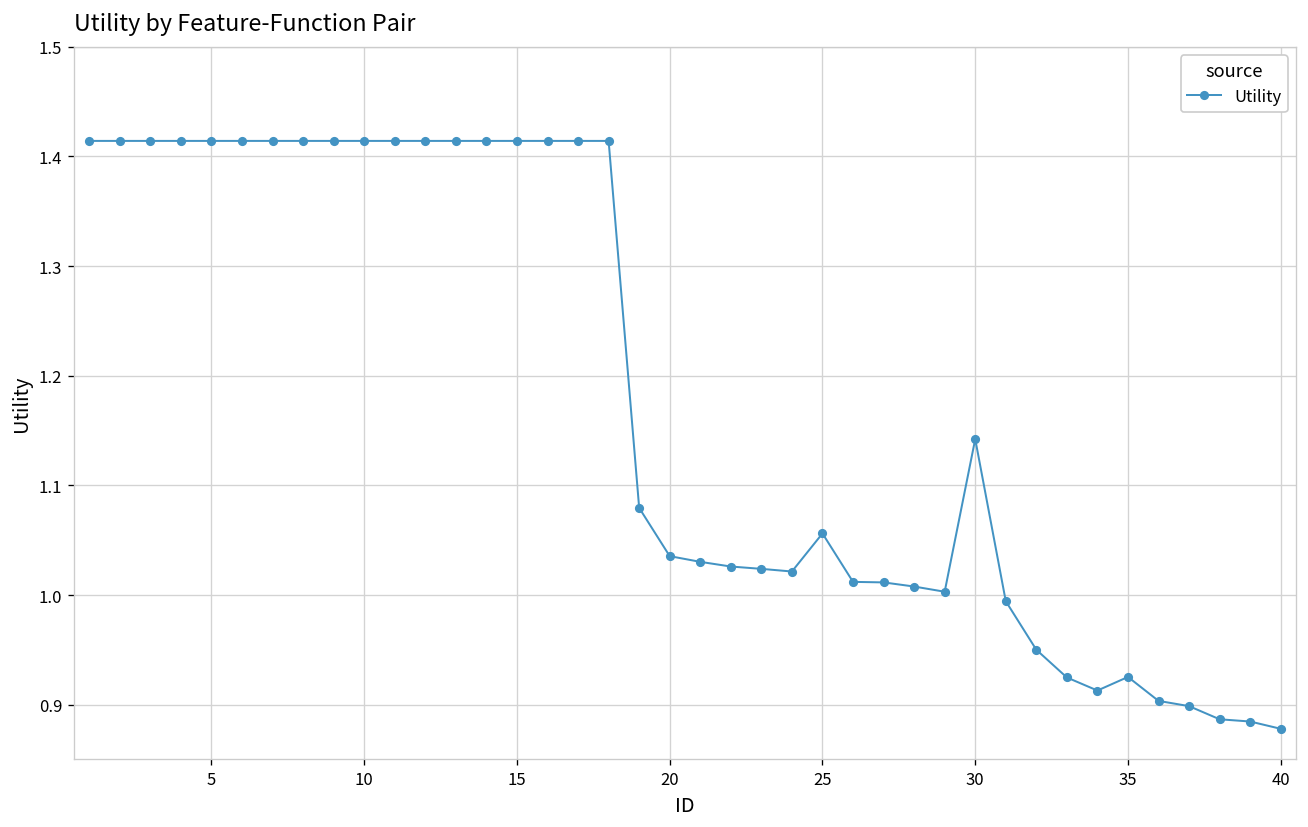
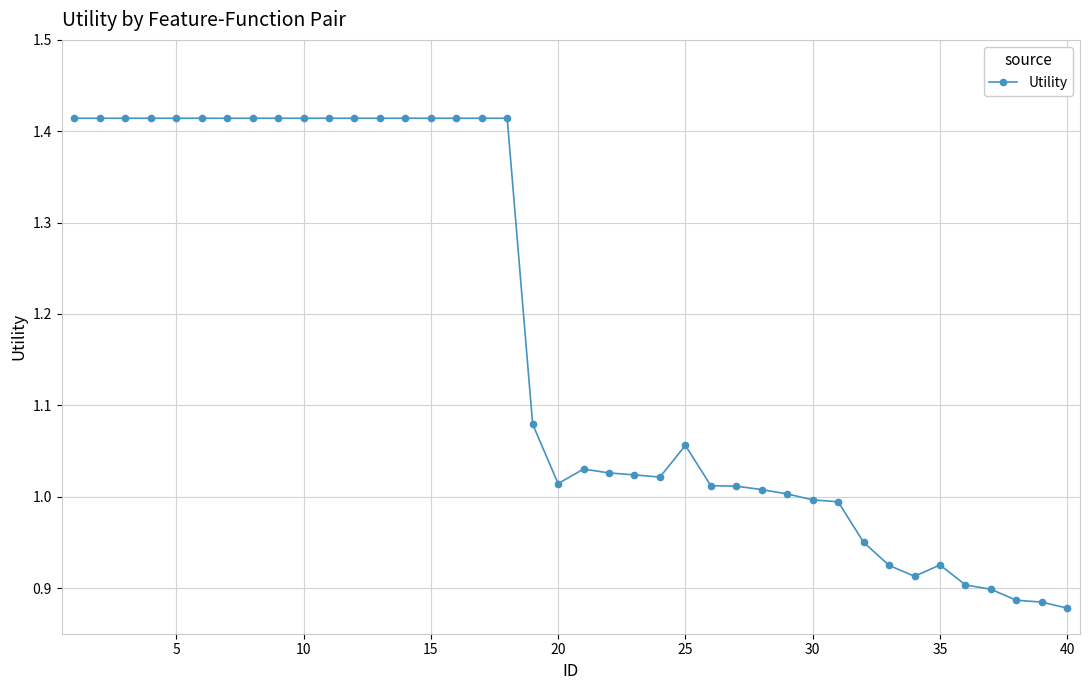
20: 1.04 -> 1.01
30: 1.14 -> 1.00
